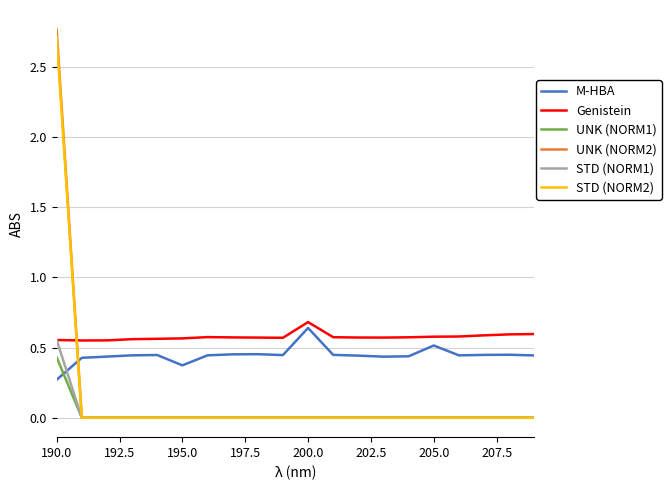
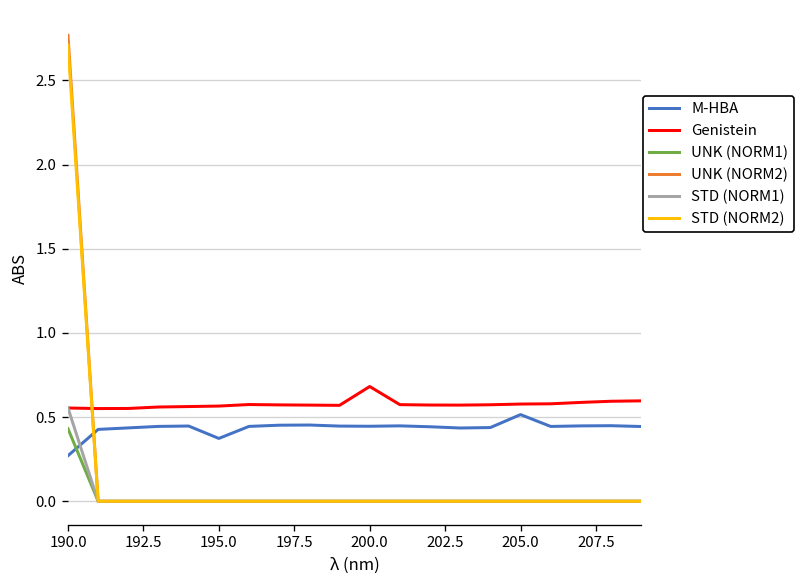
M-HBA, 200.0: 0.64 -> 0.45
